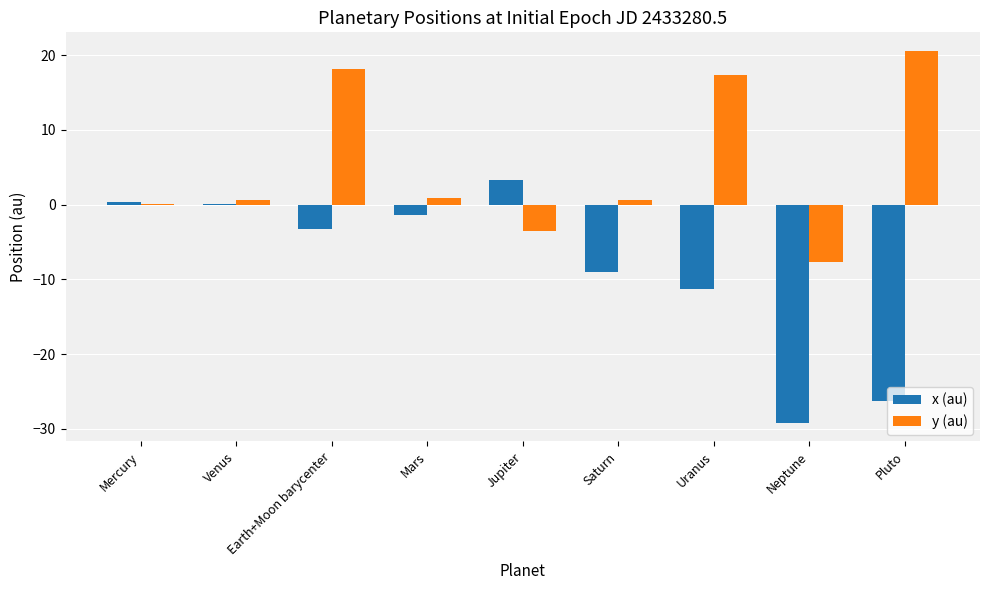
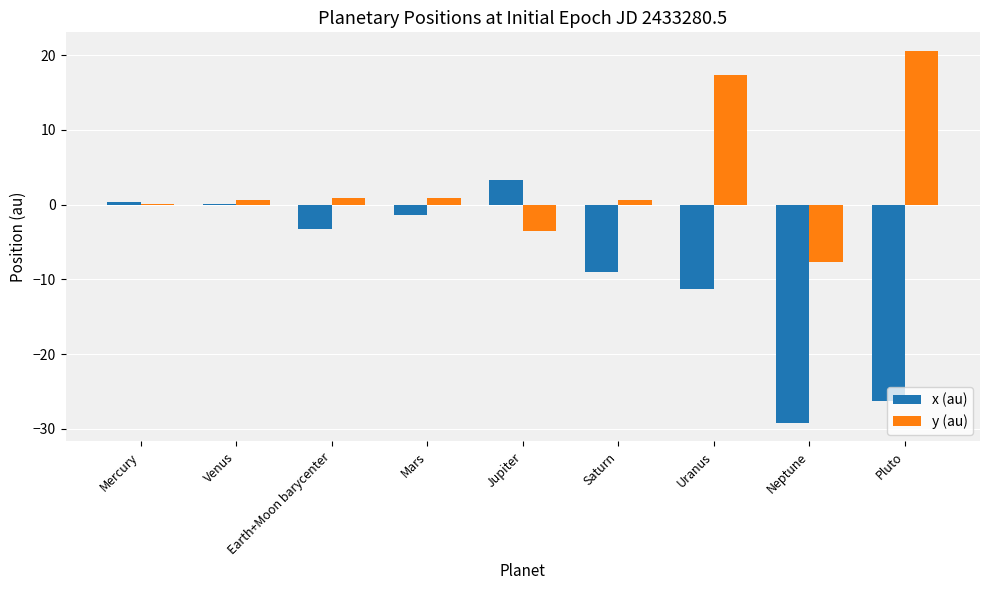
y (au), Earth+Moon barycenter: 18 -> 1
